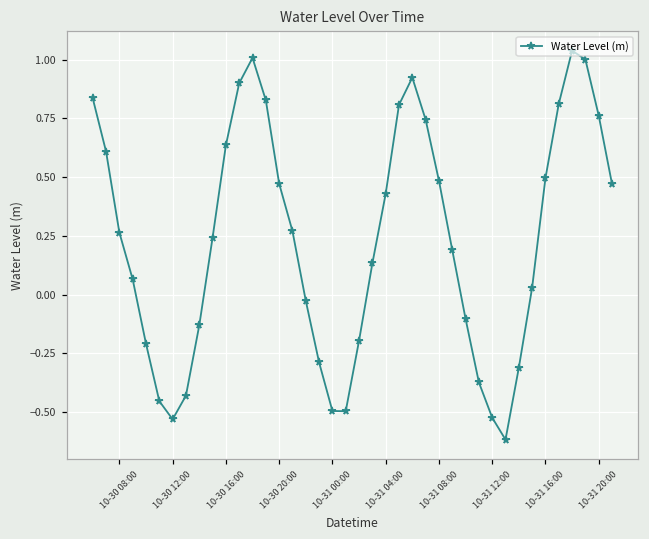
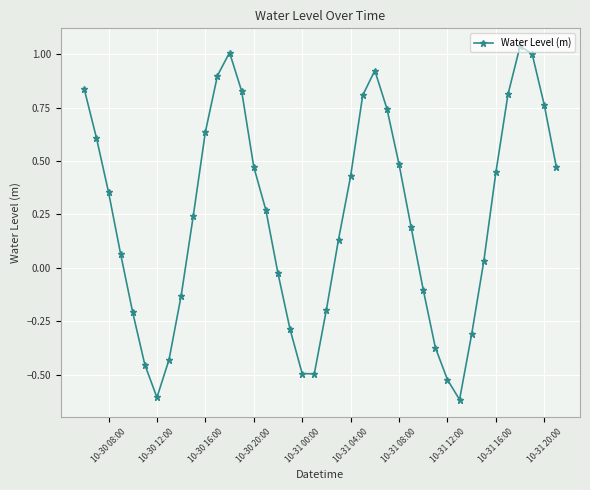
10-30 08:00: 0.26 -> 0.35
10-30 12:00: -0.53 -> -0.61
10-31 16:00: 0.50 -> 0.45
